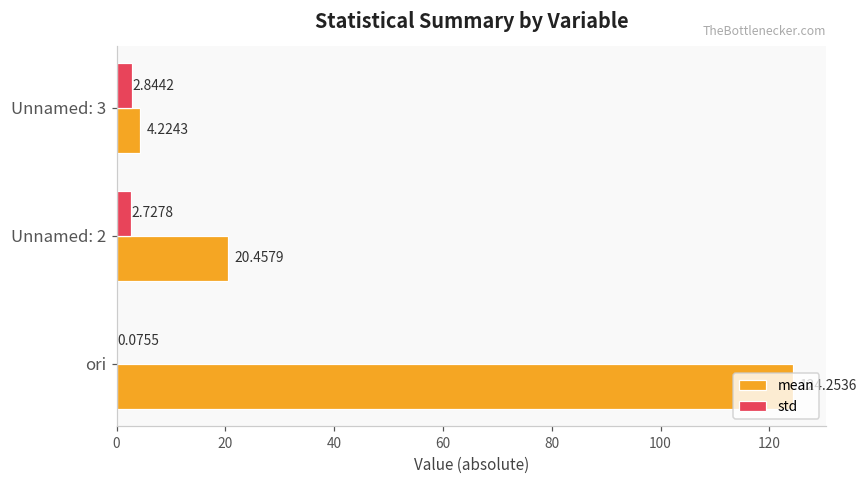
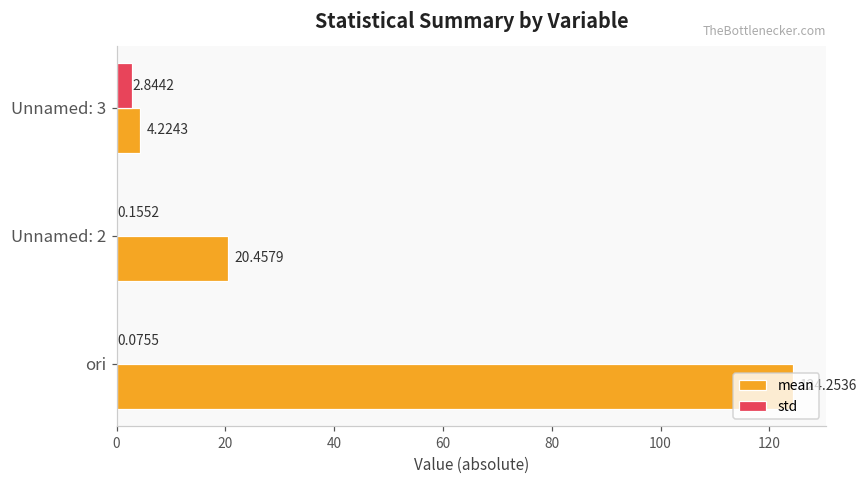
std, Unnamed: 2: 2.7278 -> 0.1552
